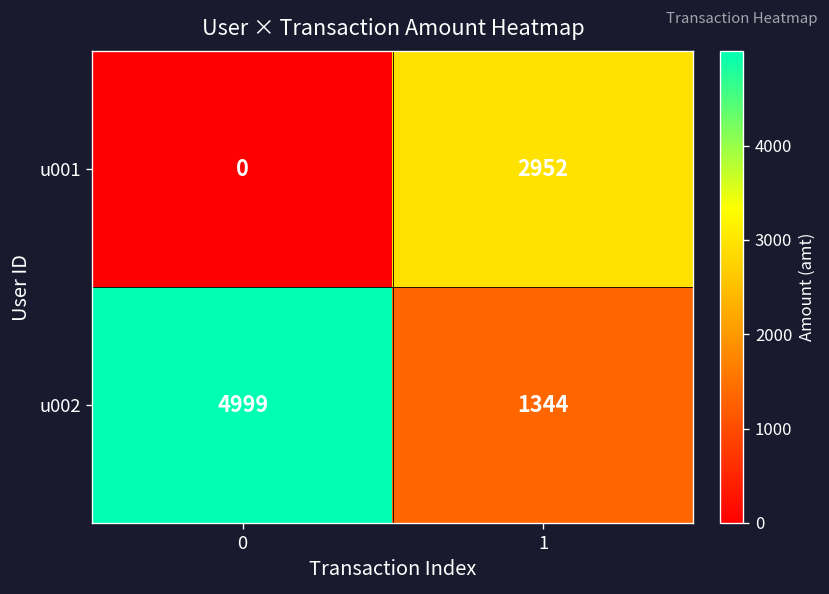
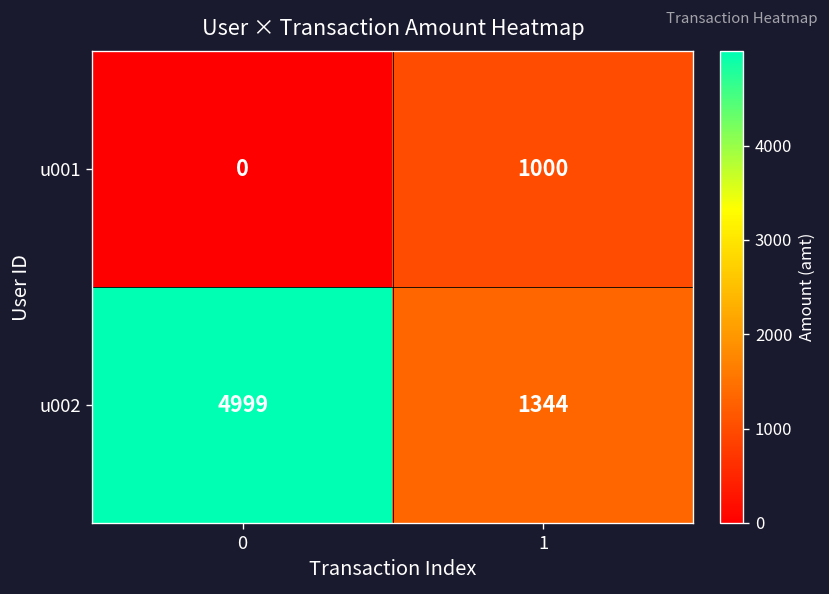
u001, 1: 2952 -> 1000
